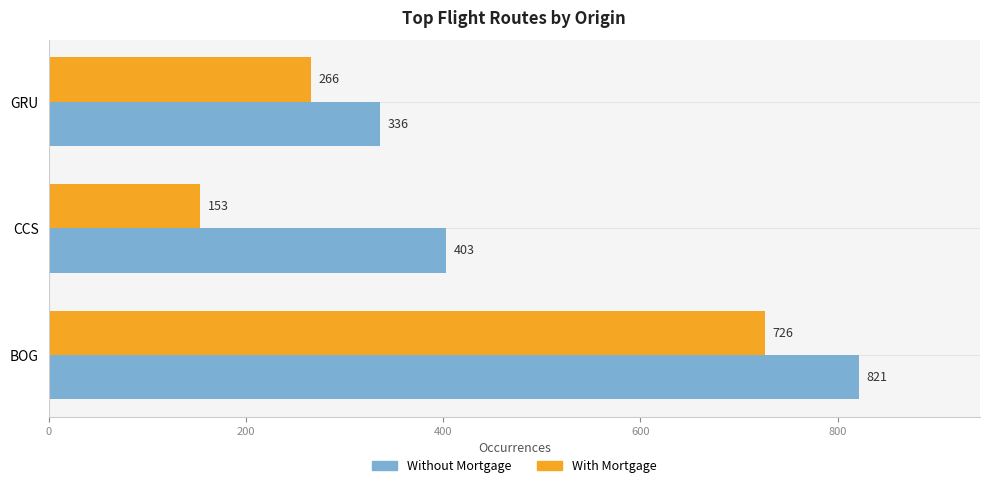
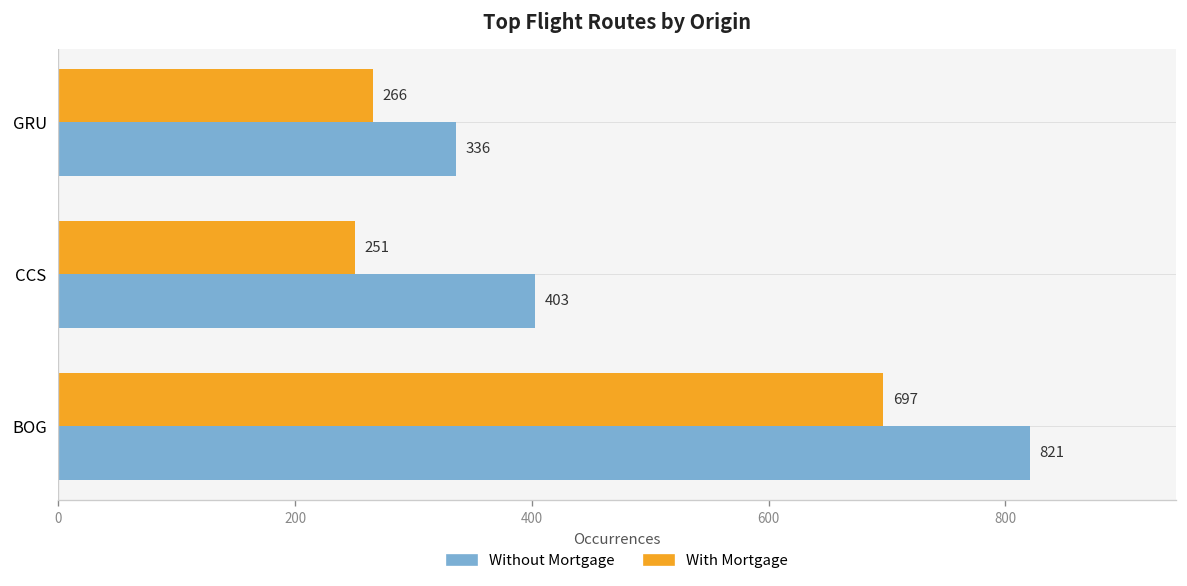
With Mortgage, CCS: 153 -> 251
With Mortgage, BOG: 726 -> 697
